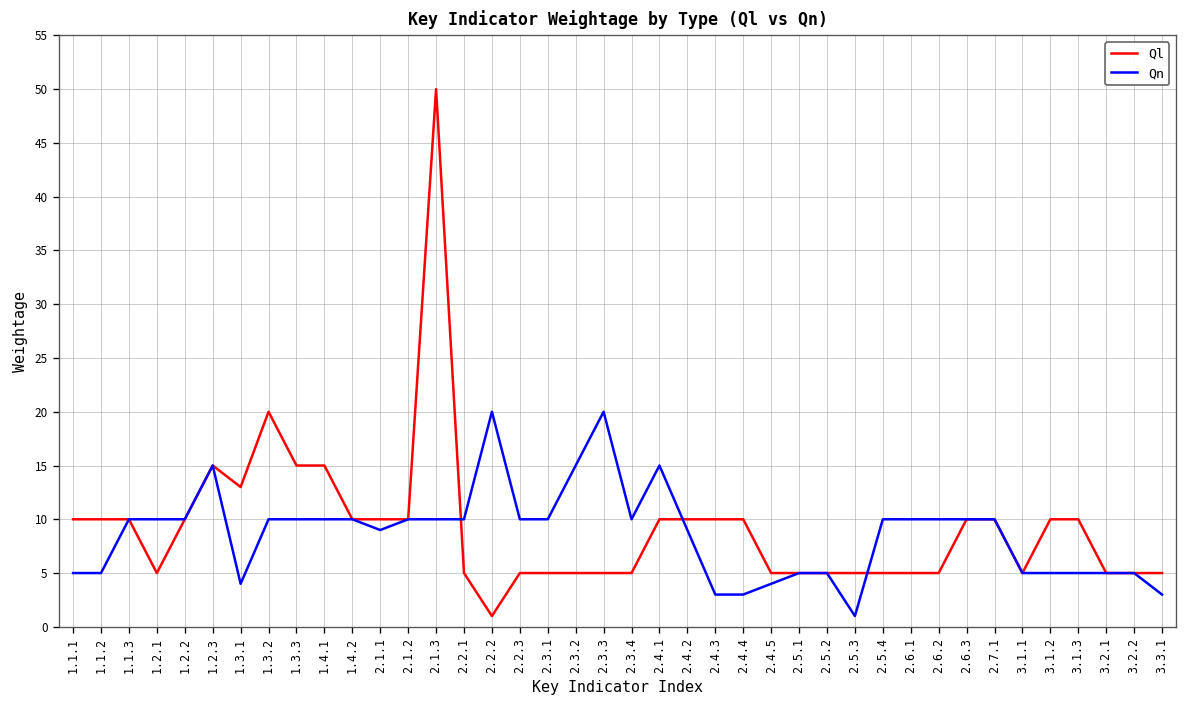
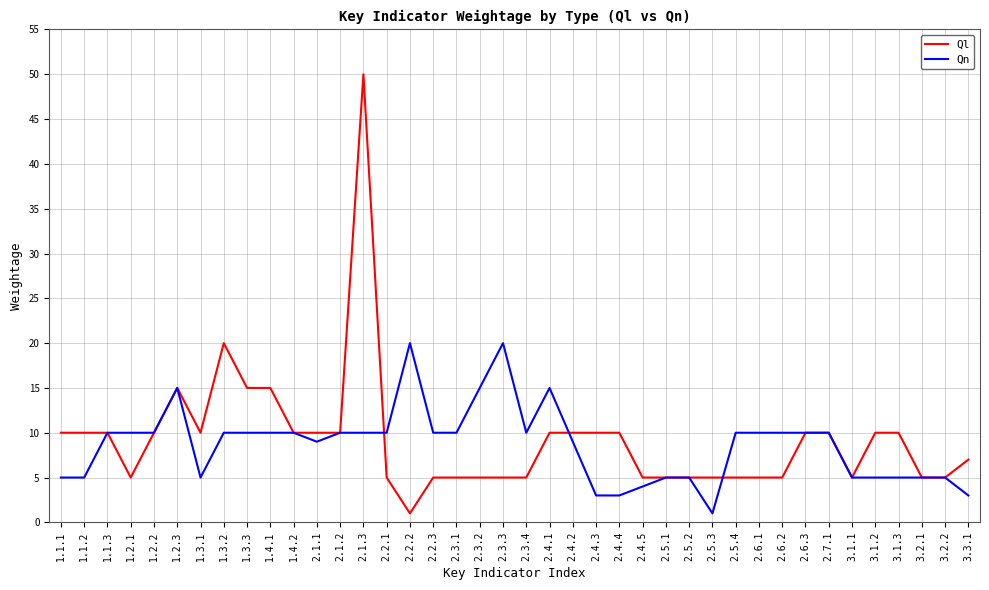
Ql, 1.3.1: 13 -> 10
Qn, 1.3.1: 4 -> 5
Ql, 3.3.1: 5 -> 7
